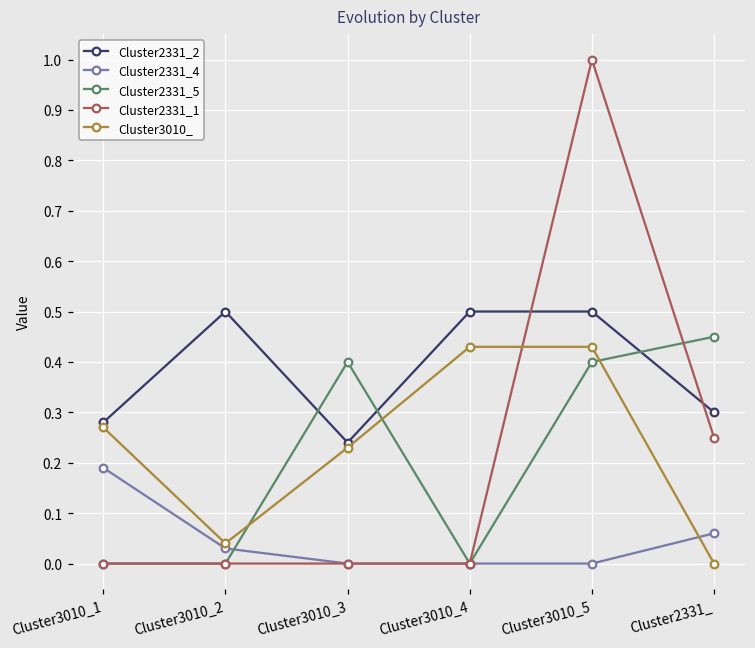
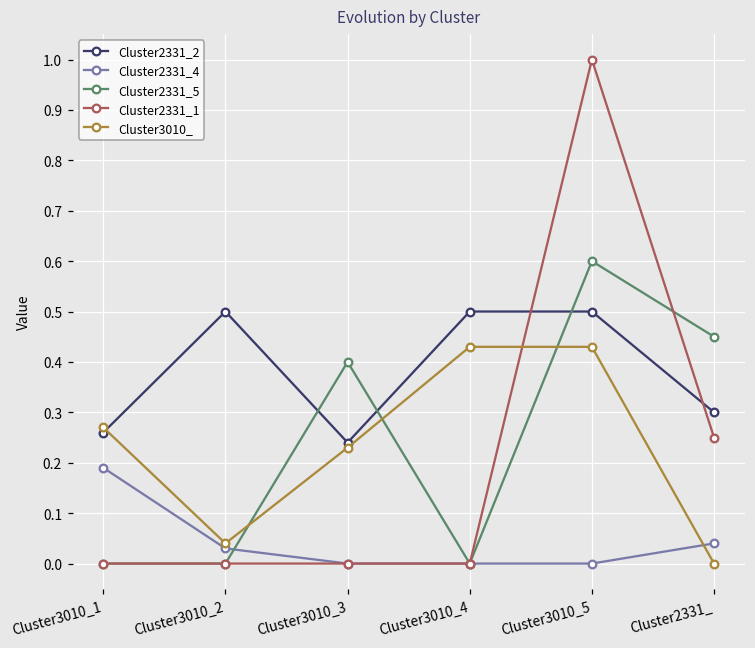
Cluster2331_2, Cluster3010_1: 0.28 -> 0.26
Cluster2331_5, Cluster3010_5: 0.4 -> 0.6
Cluster2331_4, Cluster2331_: 0.06 -> 0.04
